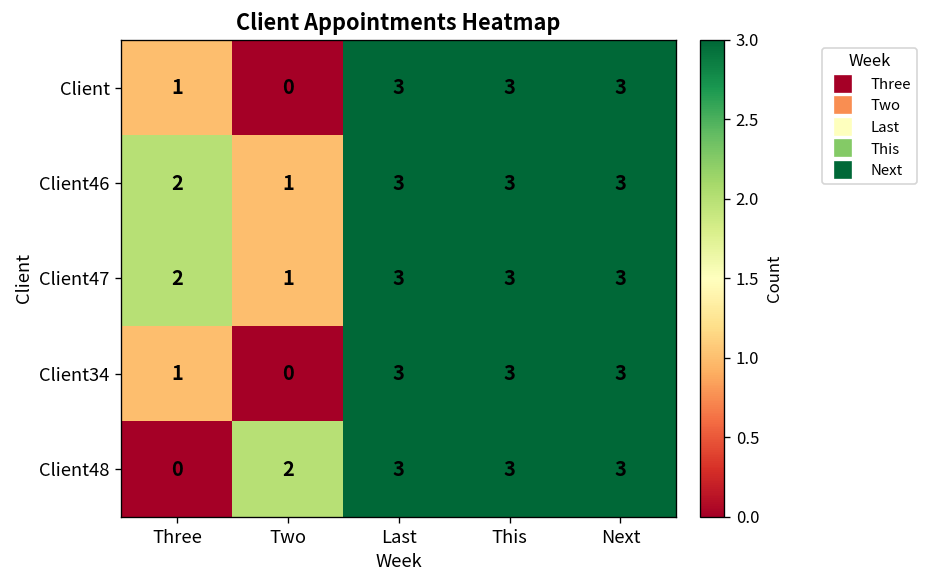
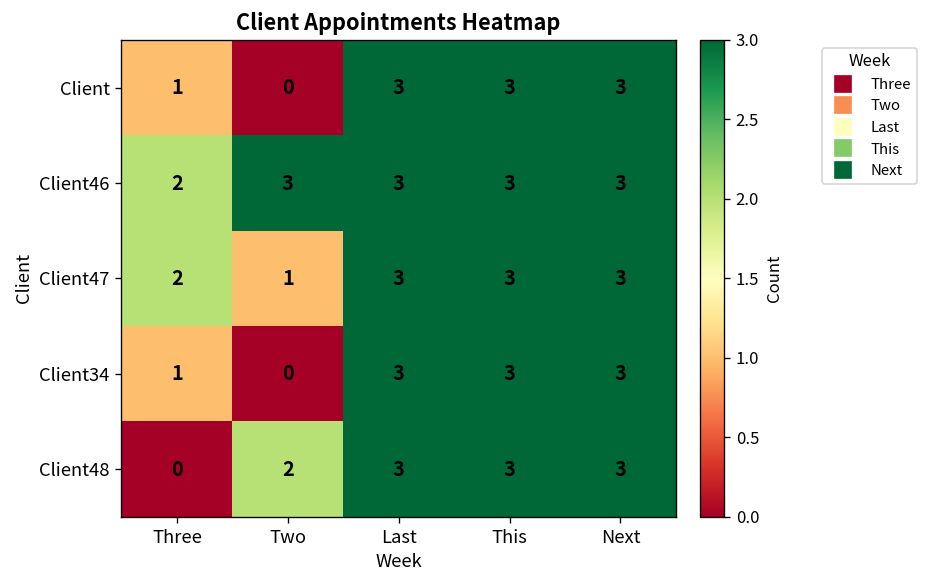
Client46, Two: 1 -> 3
